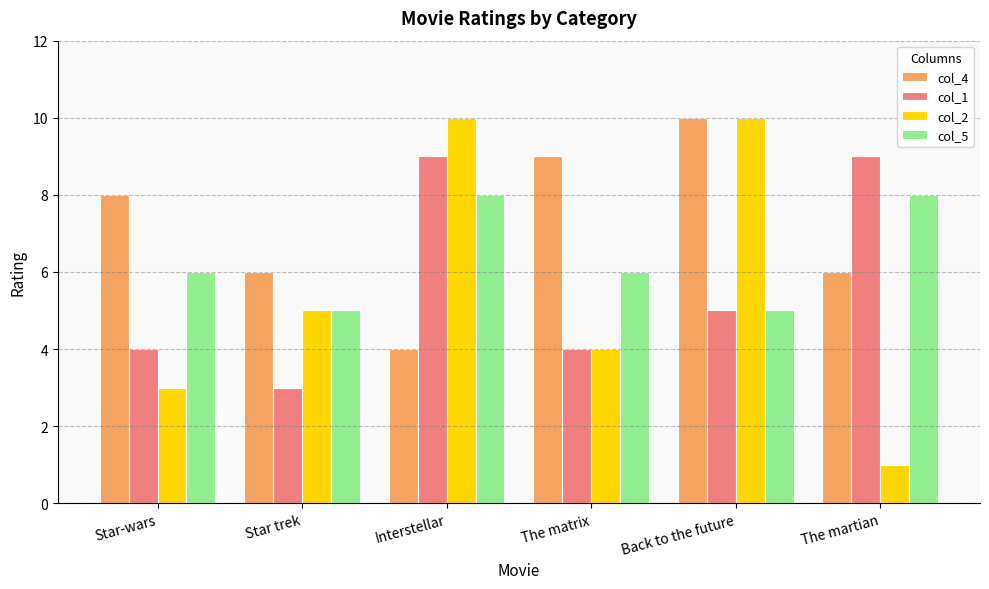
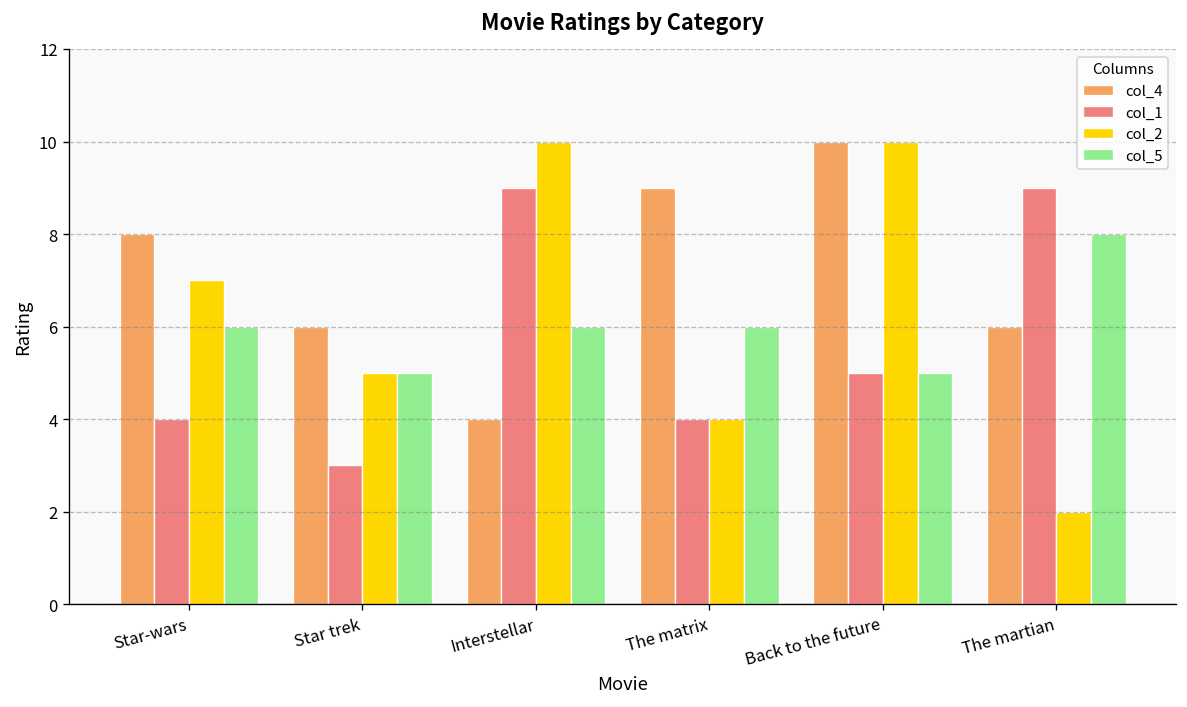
col_2, Star-wars: 3 -> 7
col_5, Interstellar: 8 -> 6
col_2, The martian: 1 -> 2
